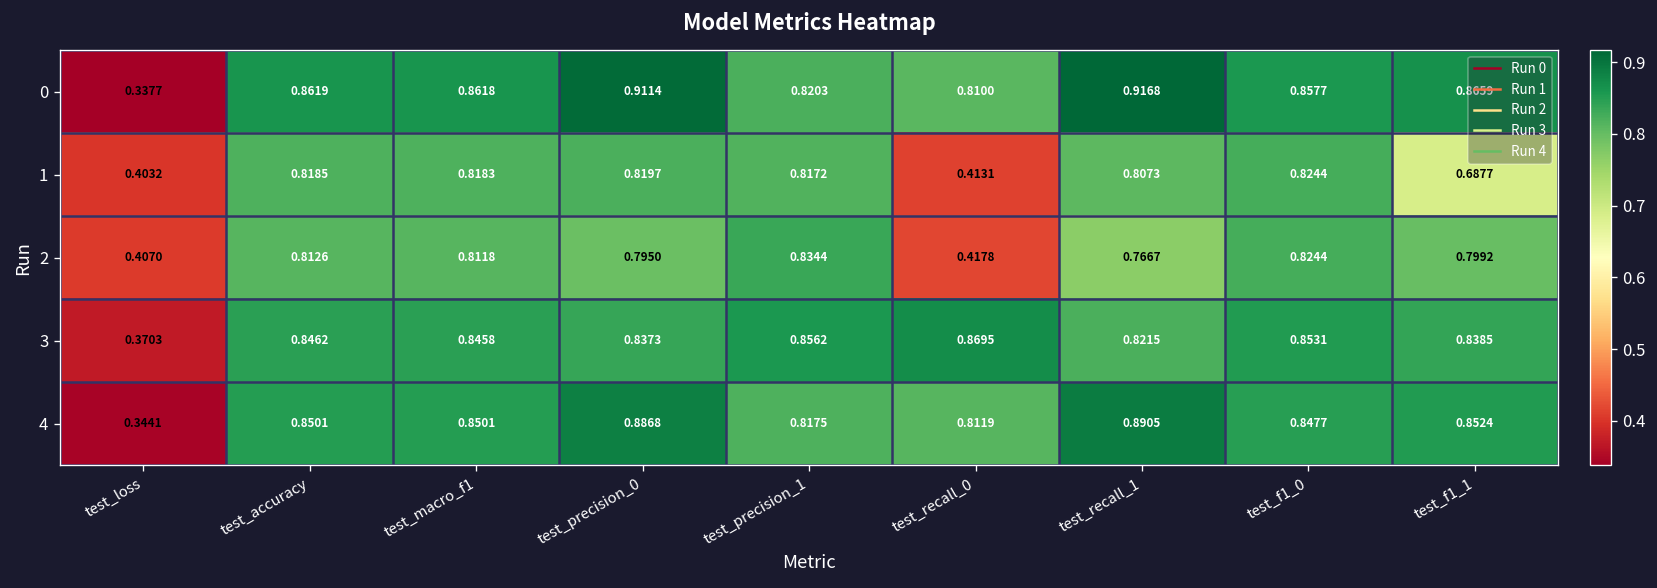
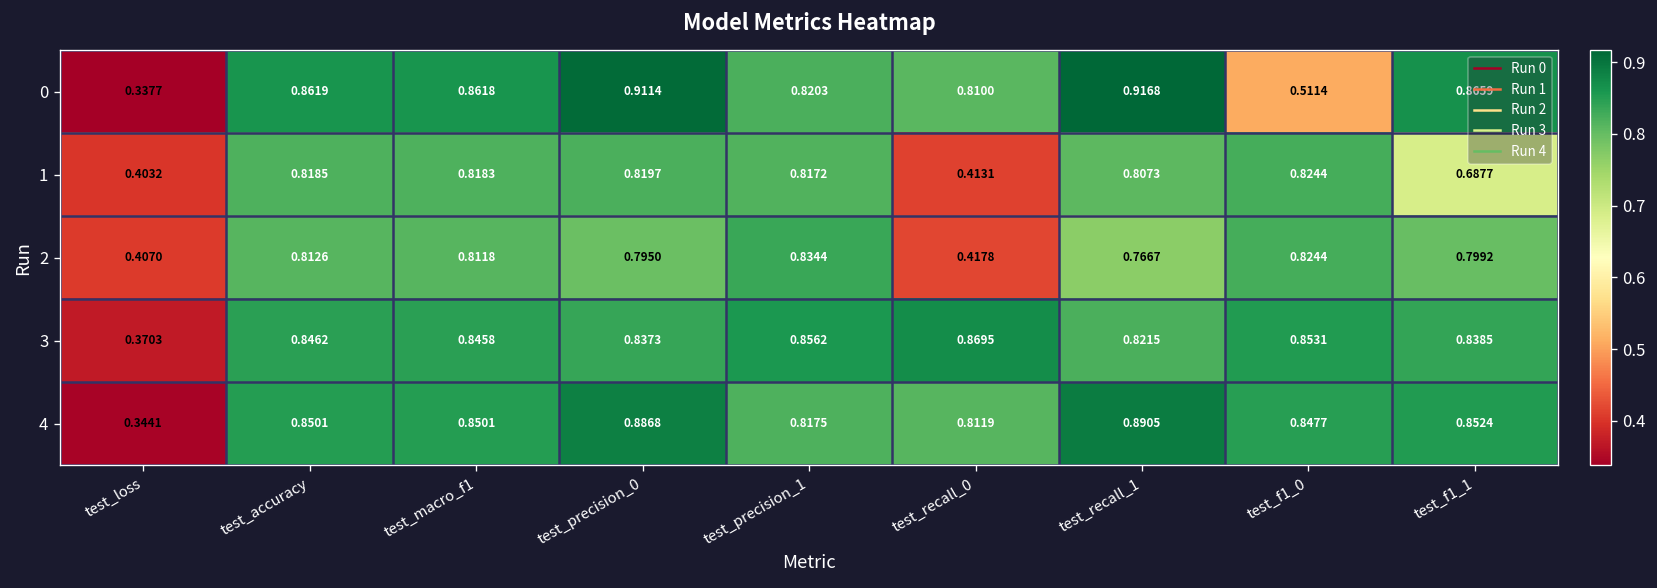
0, test_f1_0: 0.8577 -> 0.5114
